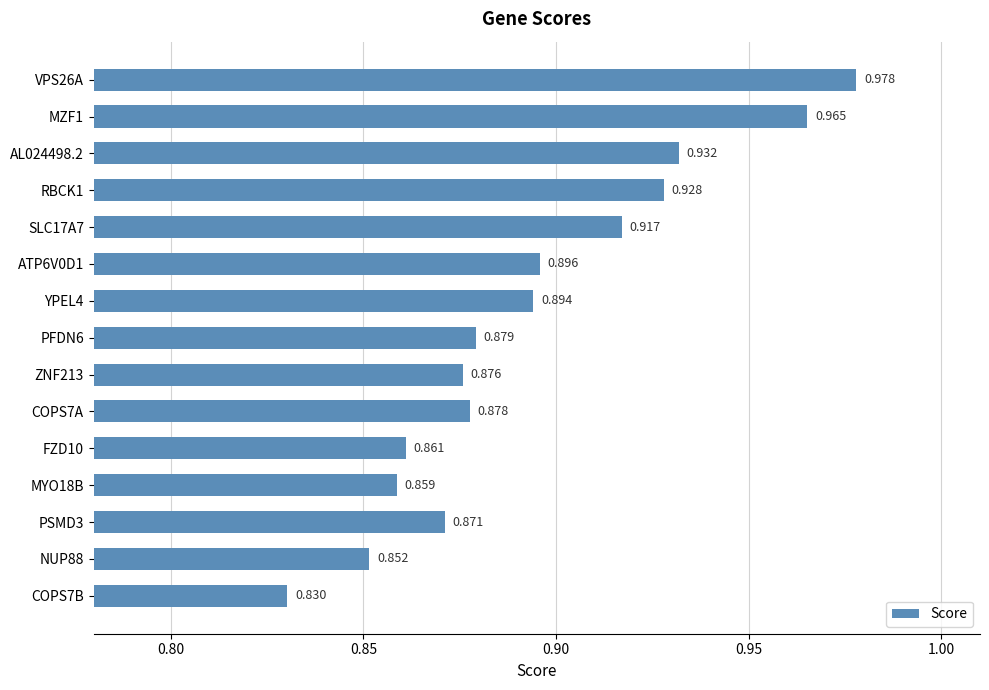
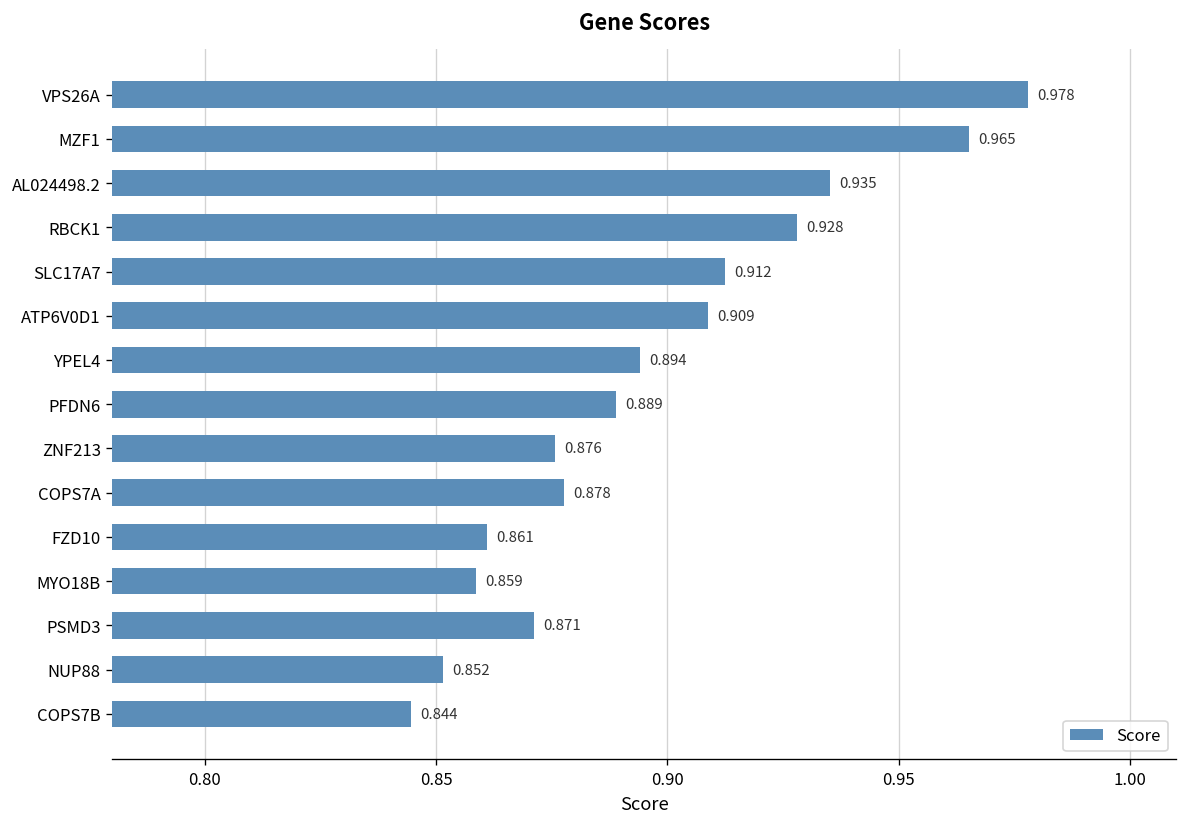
AL024498.2: 0.932 -> 0.935
SLC17A7: 0.917 -> 0.912
ATP6V0D1: 0.896 -> 0.909
PFDN6: 0.879 -> 0.889
COPS7B: 0.830 -> 0.844
